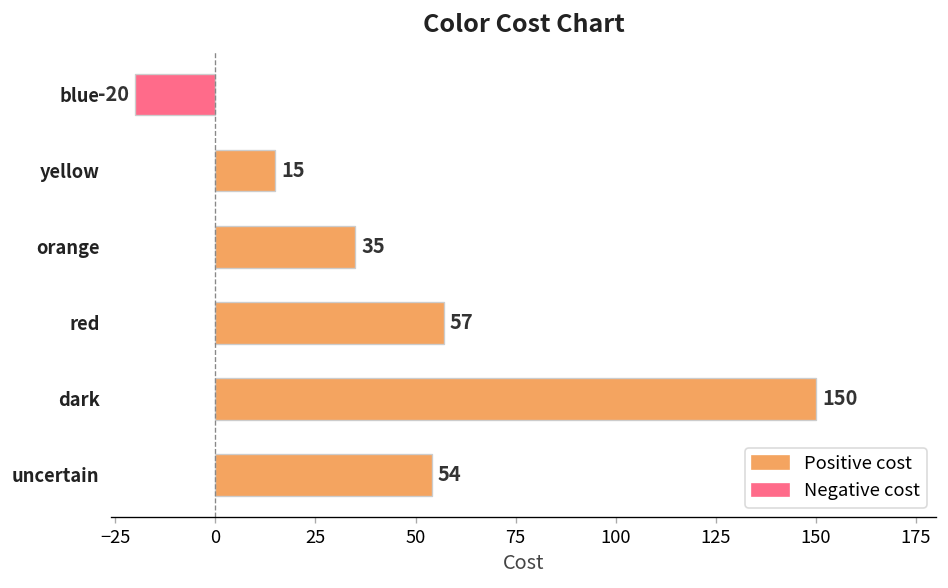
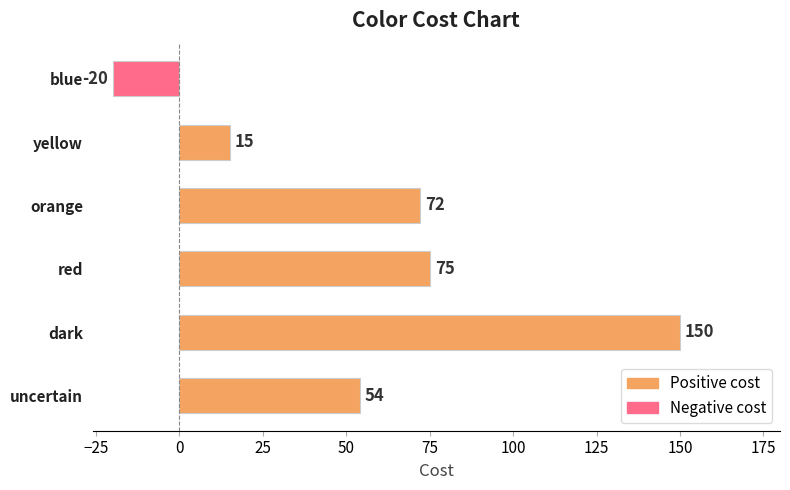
orange: 35 -> 72
red: 57 -> 75
